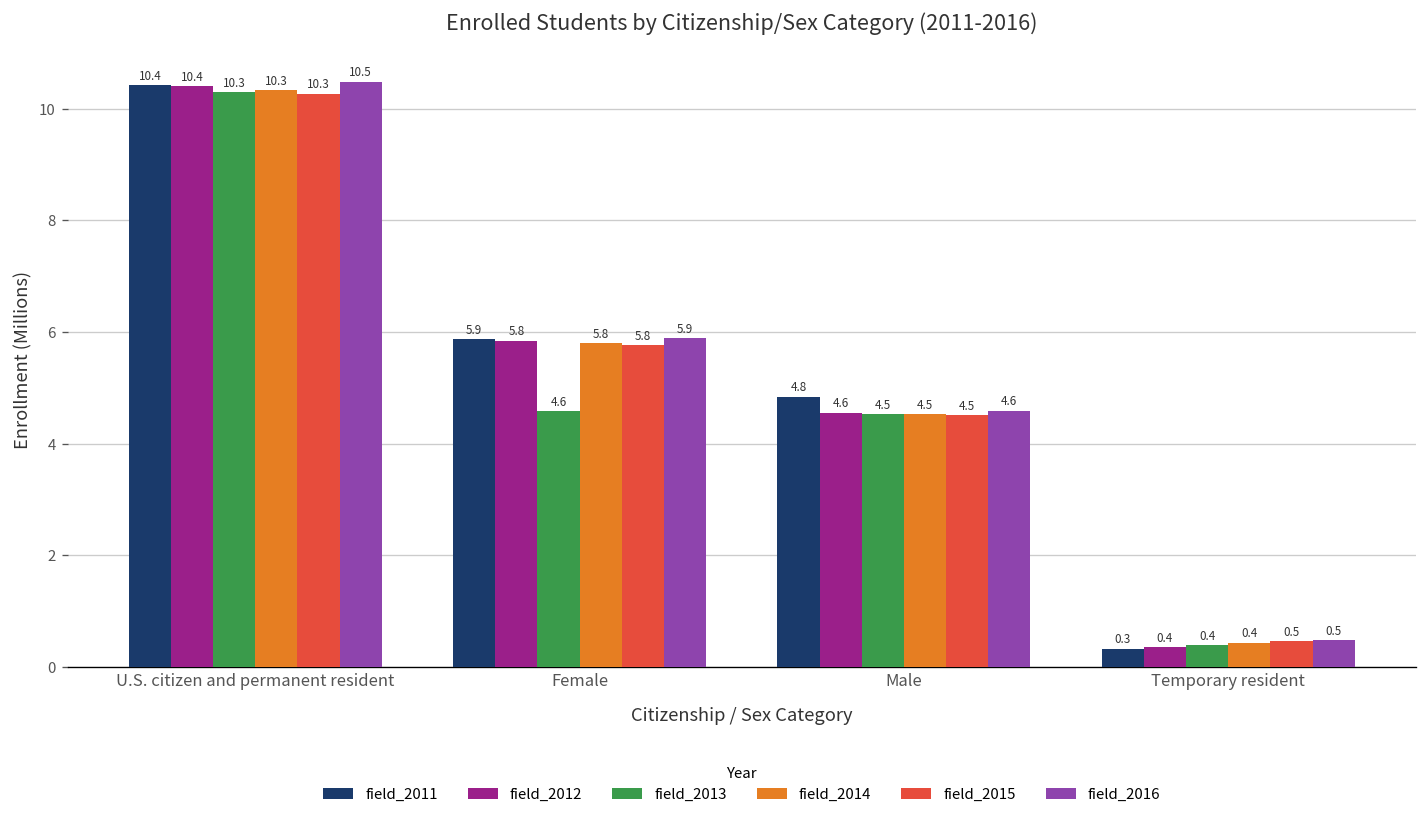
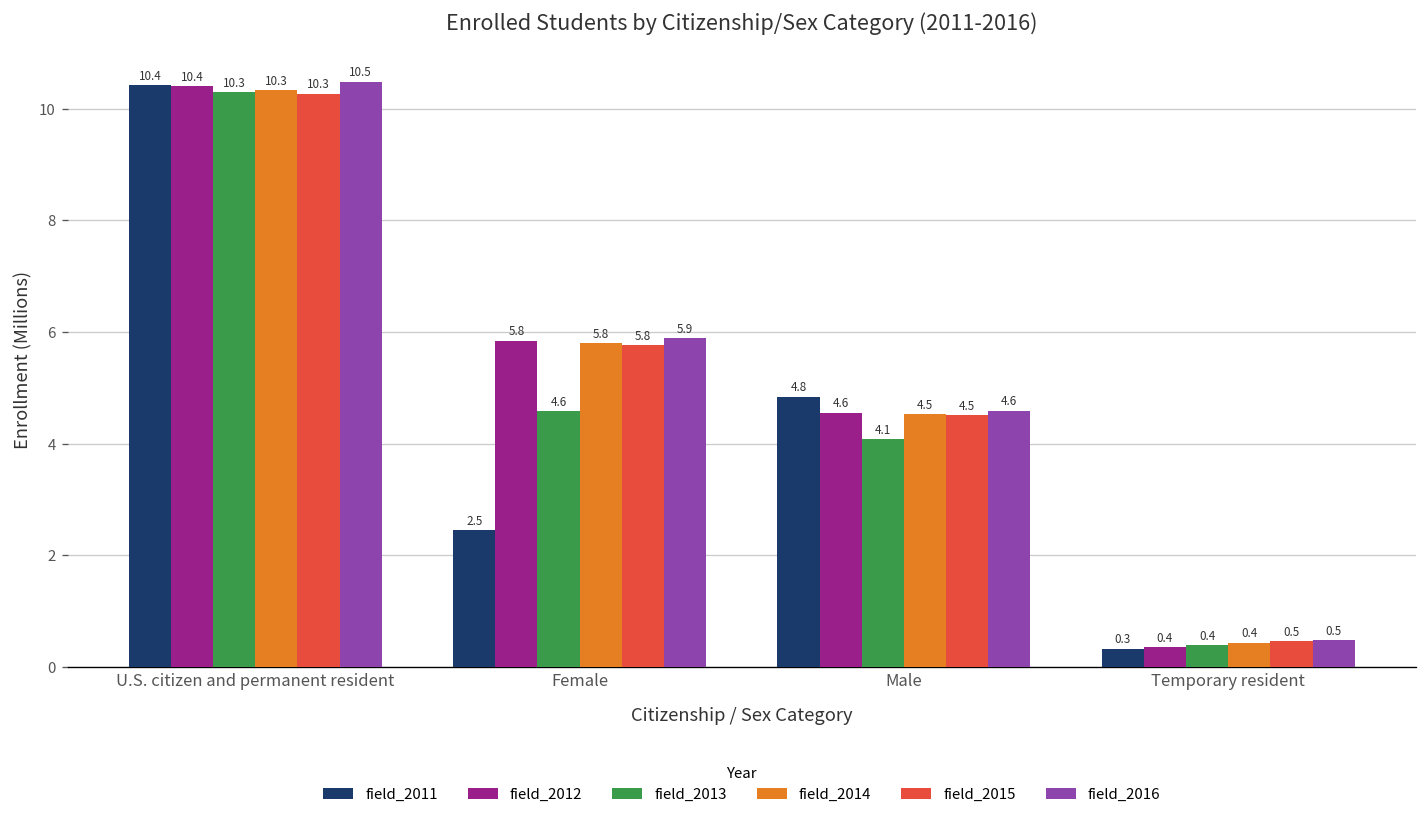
field_2011, Female: 5.9 -> 2.5
field_2013, Male: 4.5 -> 4.1
